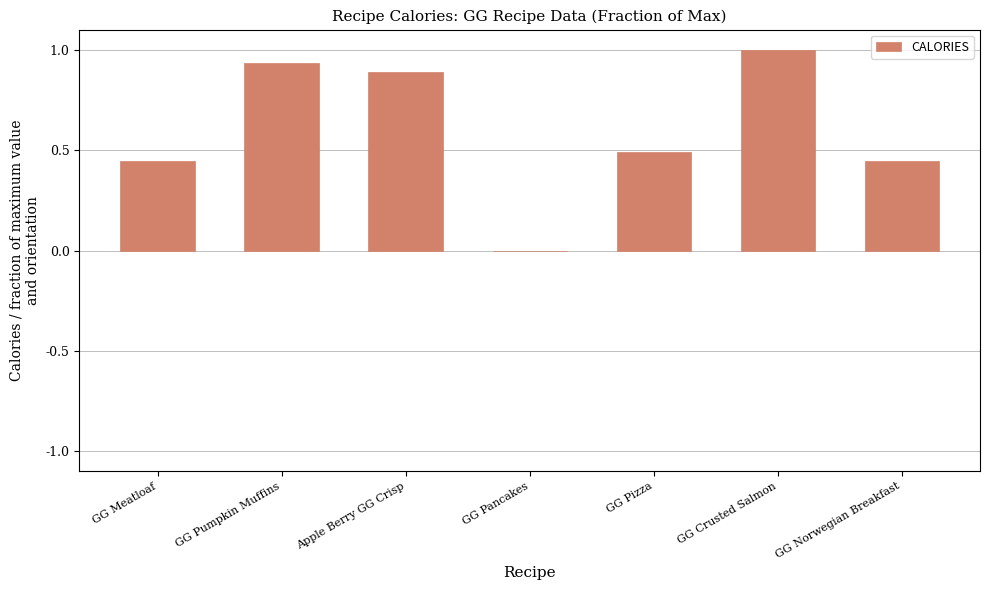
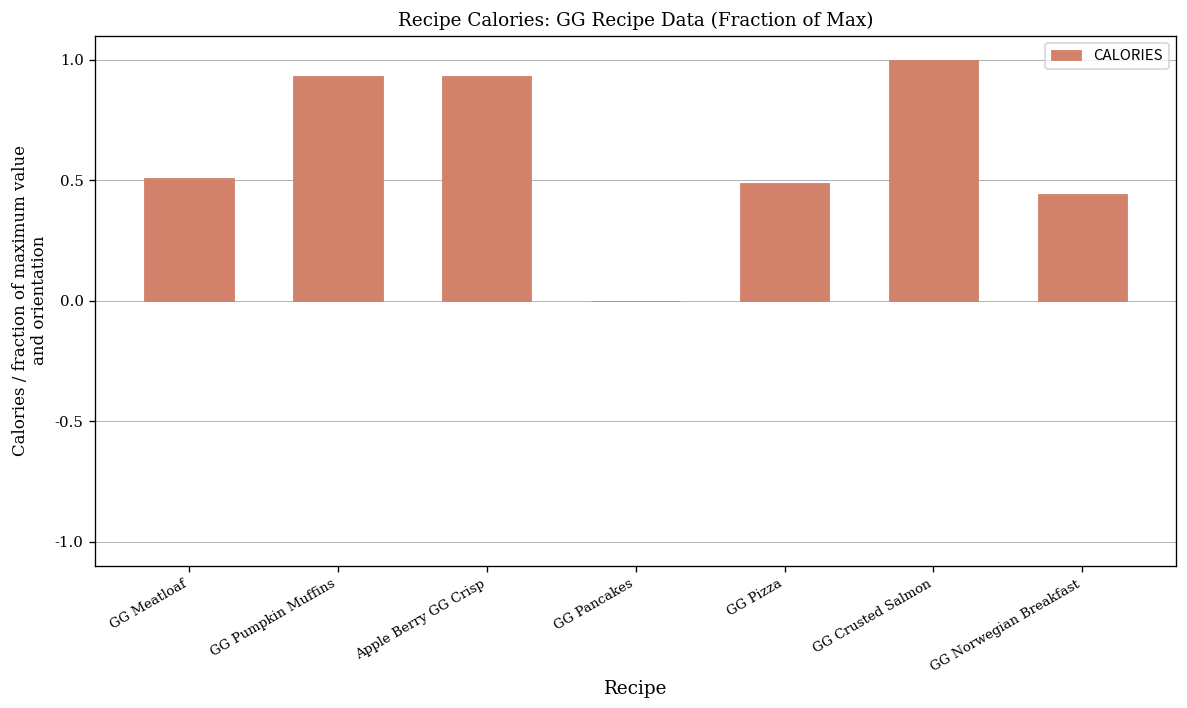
GG Meatloaf: 0.44 -> 0.51
Apple Berry GG Crisp: 0.89 -> 0.93
